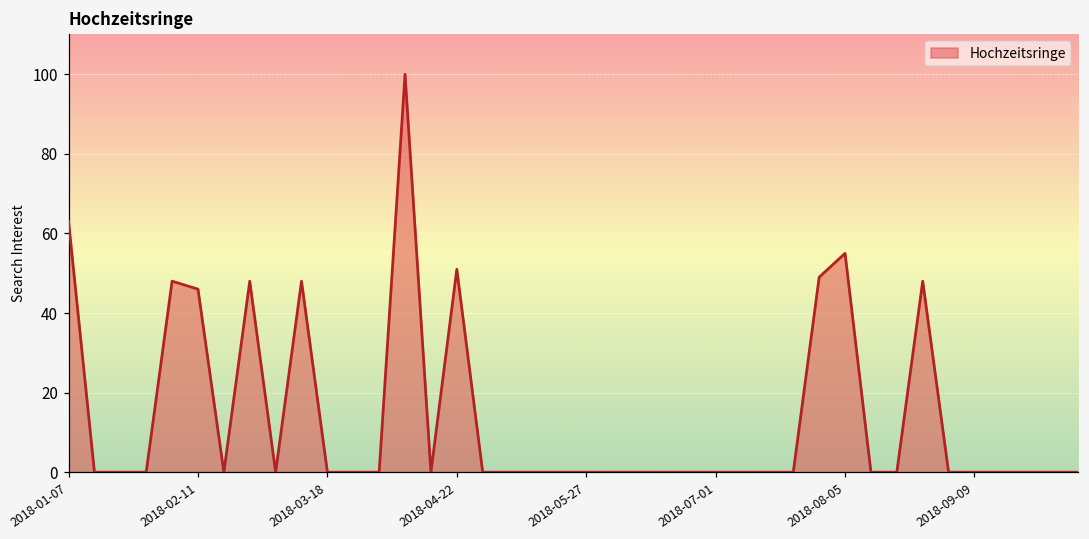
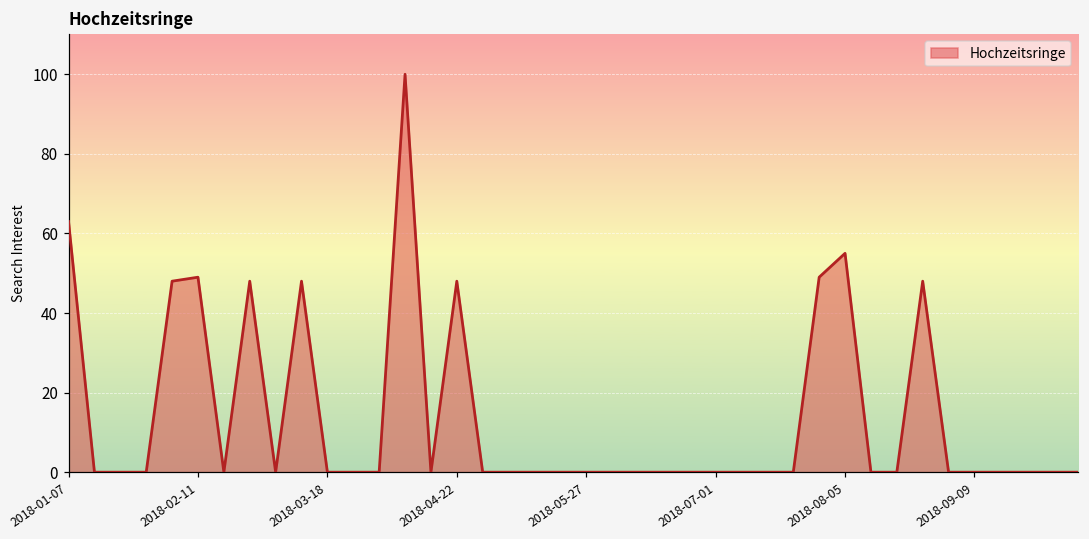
2018-02-11: 46 -> 49
2018-04-22: 51 -> 48
